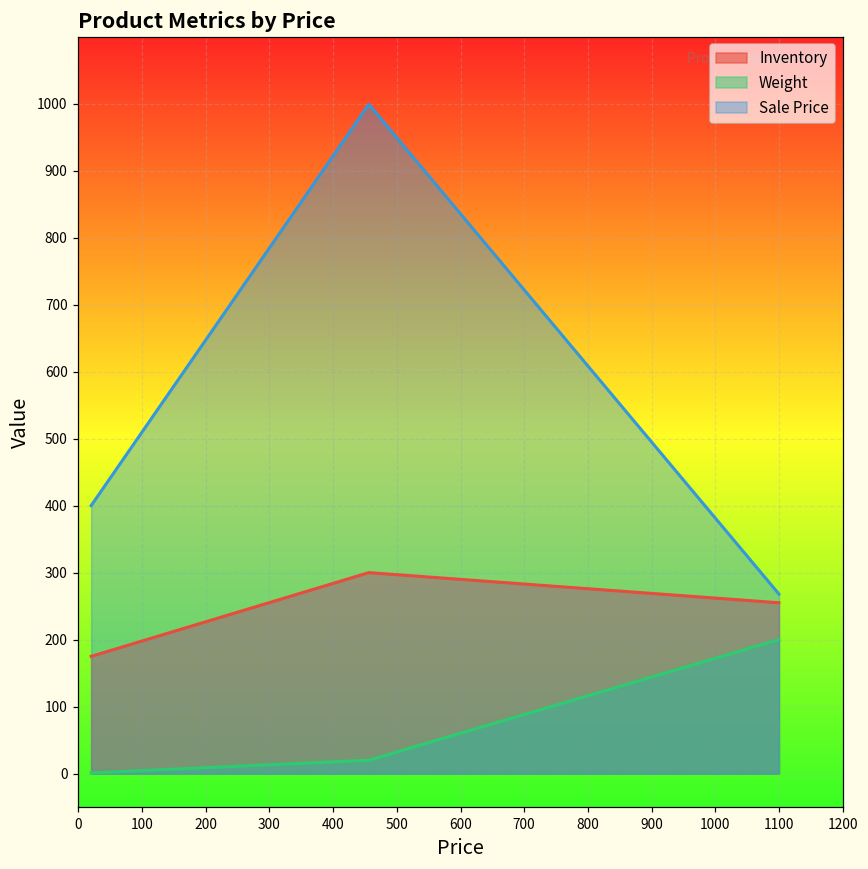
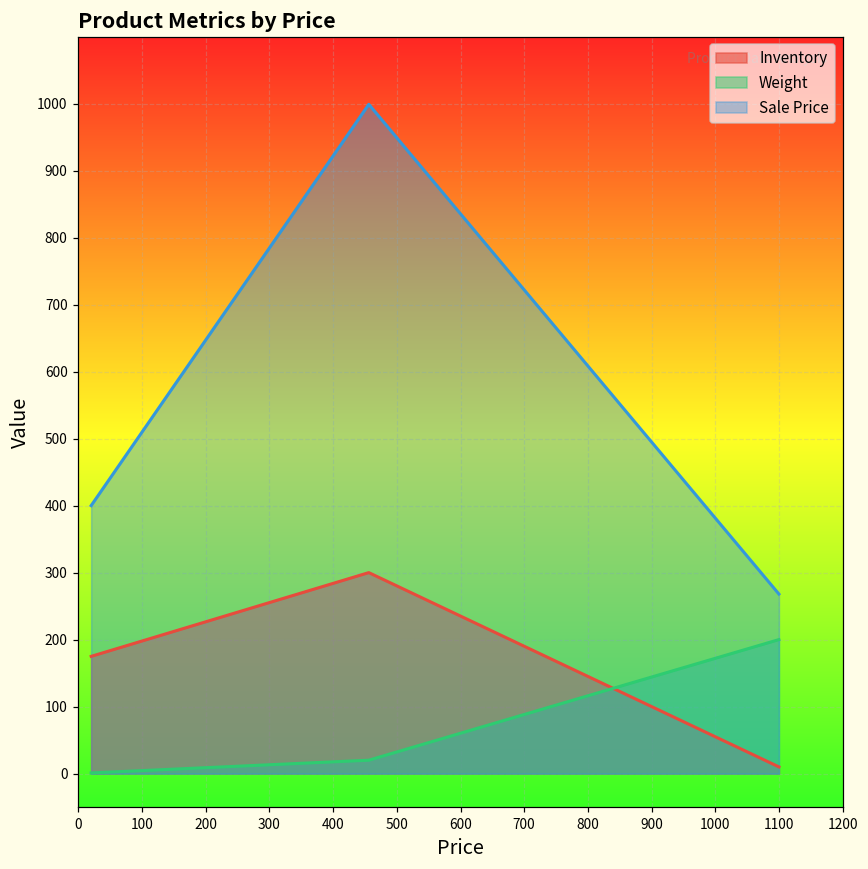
Inventory, 1100: 260 -> 10
